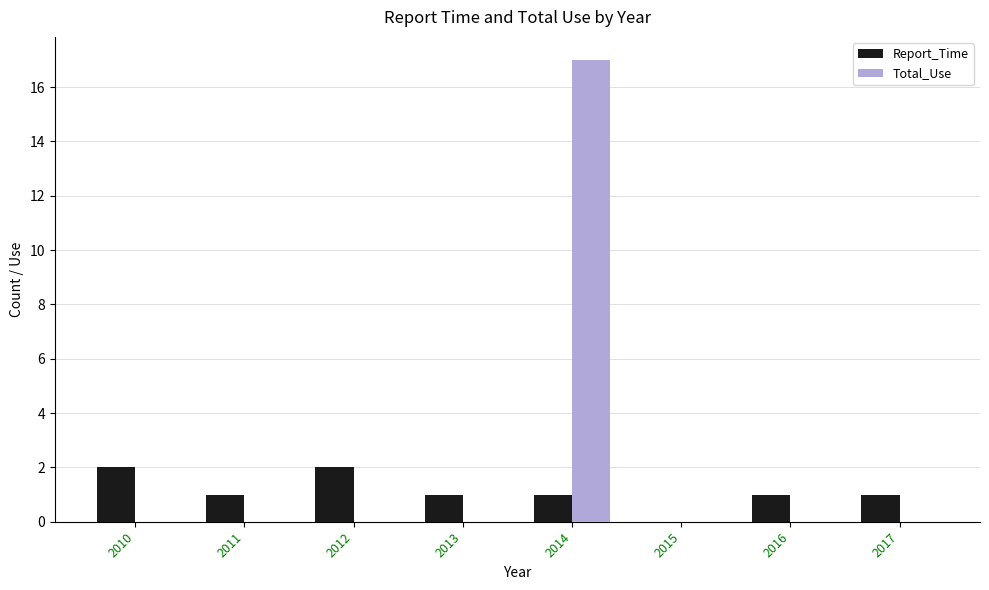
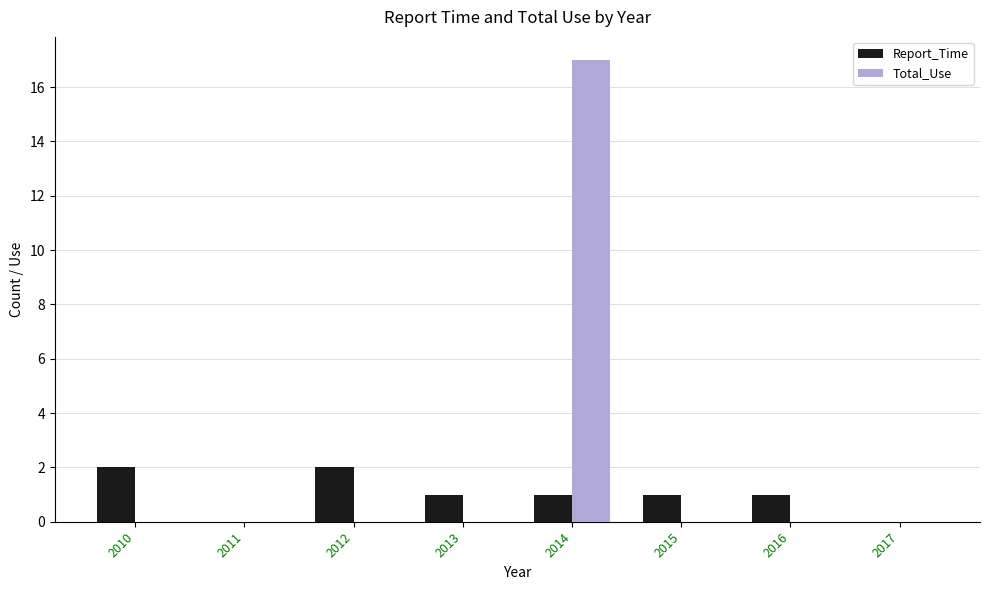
Report_Time, 2011: 1 -> 0
Report_Time, 2015: 0 -> 1
Report_Time, 2017: 1 -> 0
